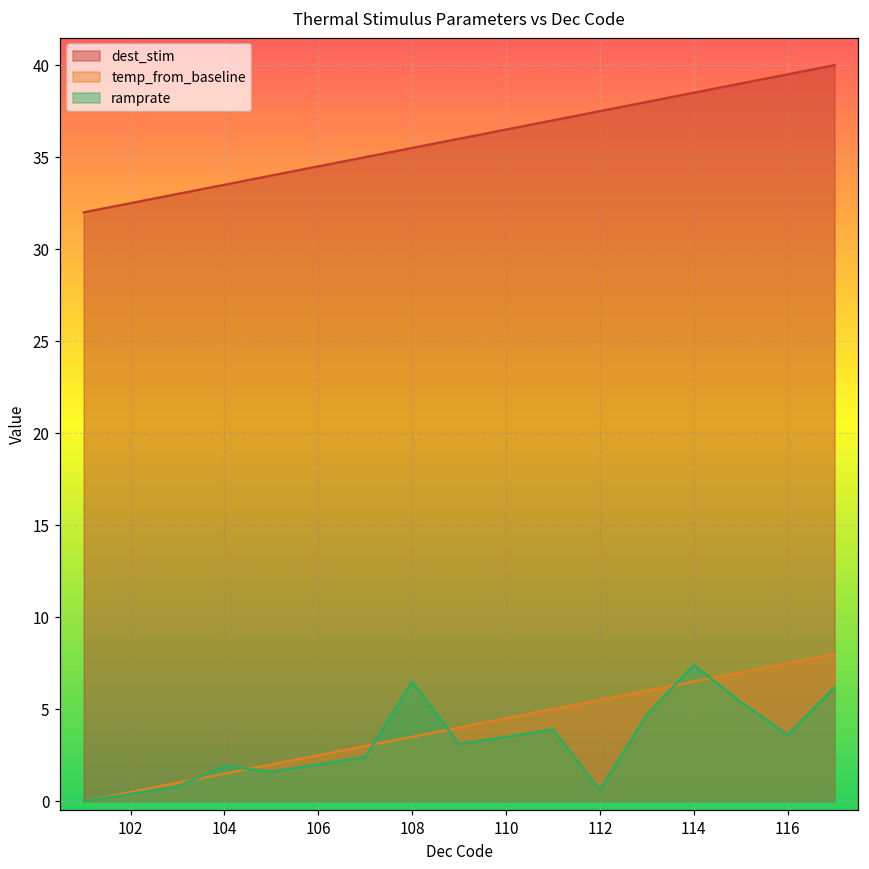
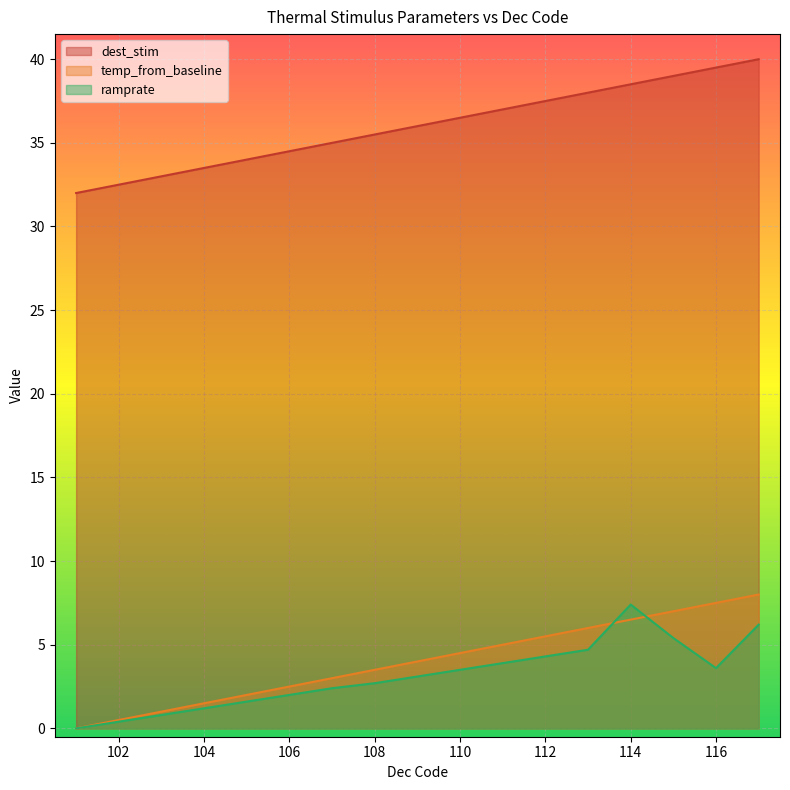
ramprate, 104: 1.9 -> 1.2
ramprate, 108: 6.5 -> 2.7
ramprate, 112: 0.6 -> 4.3
